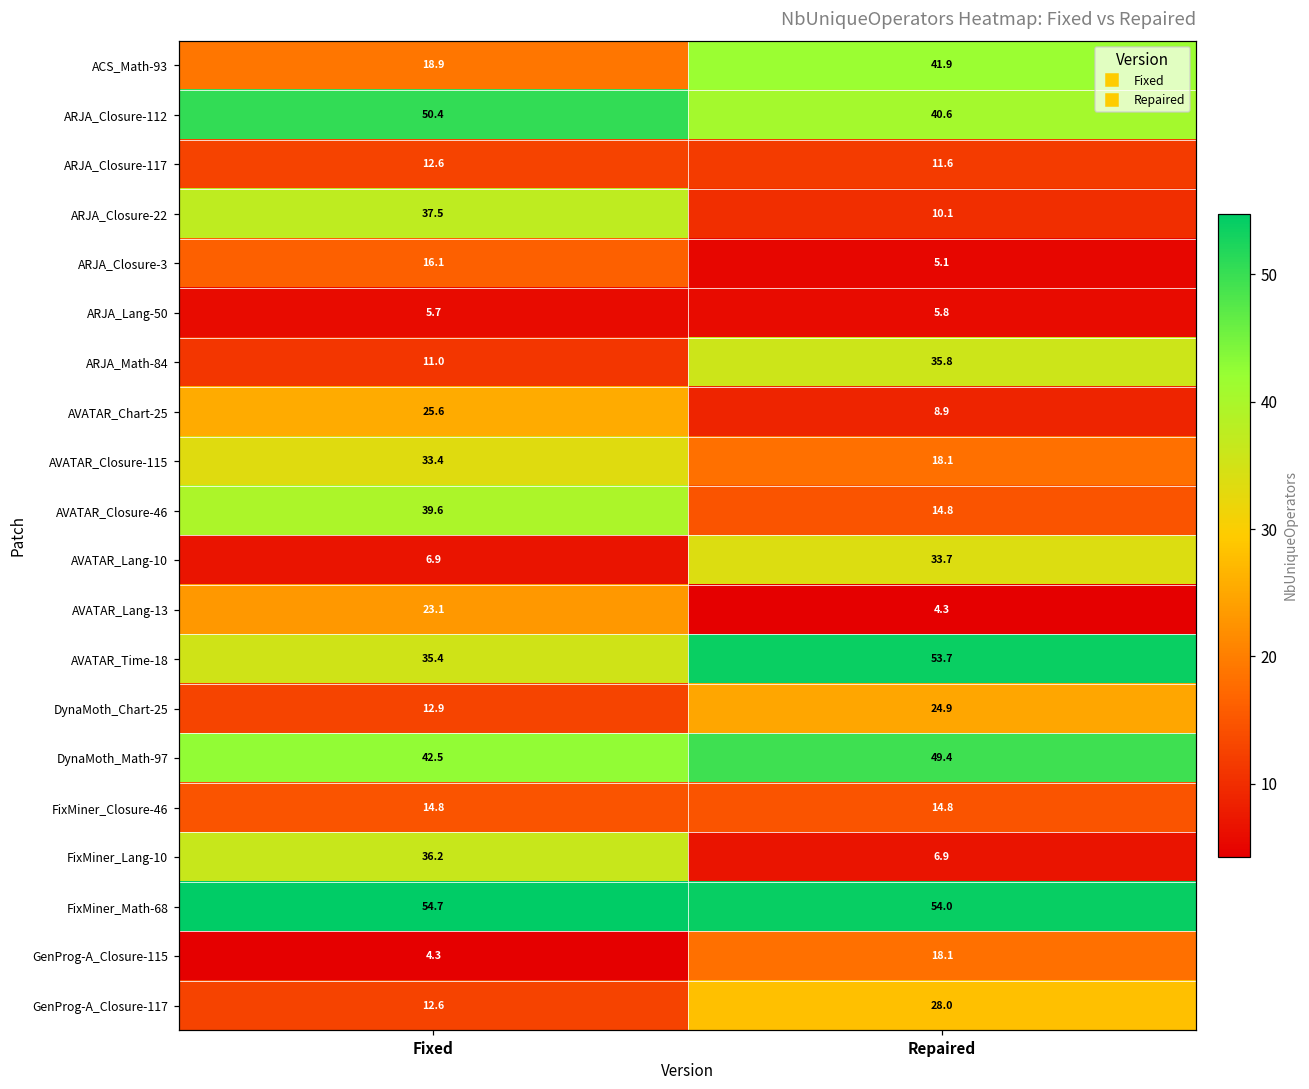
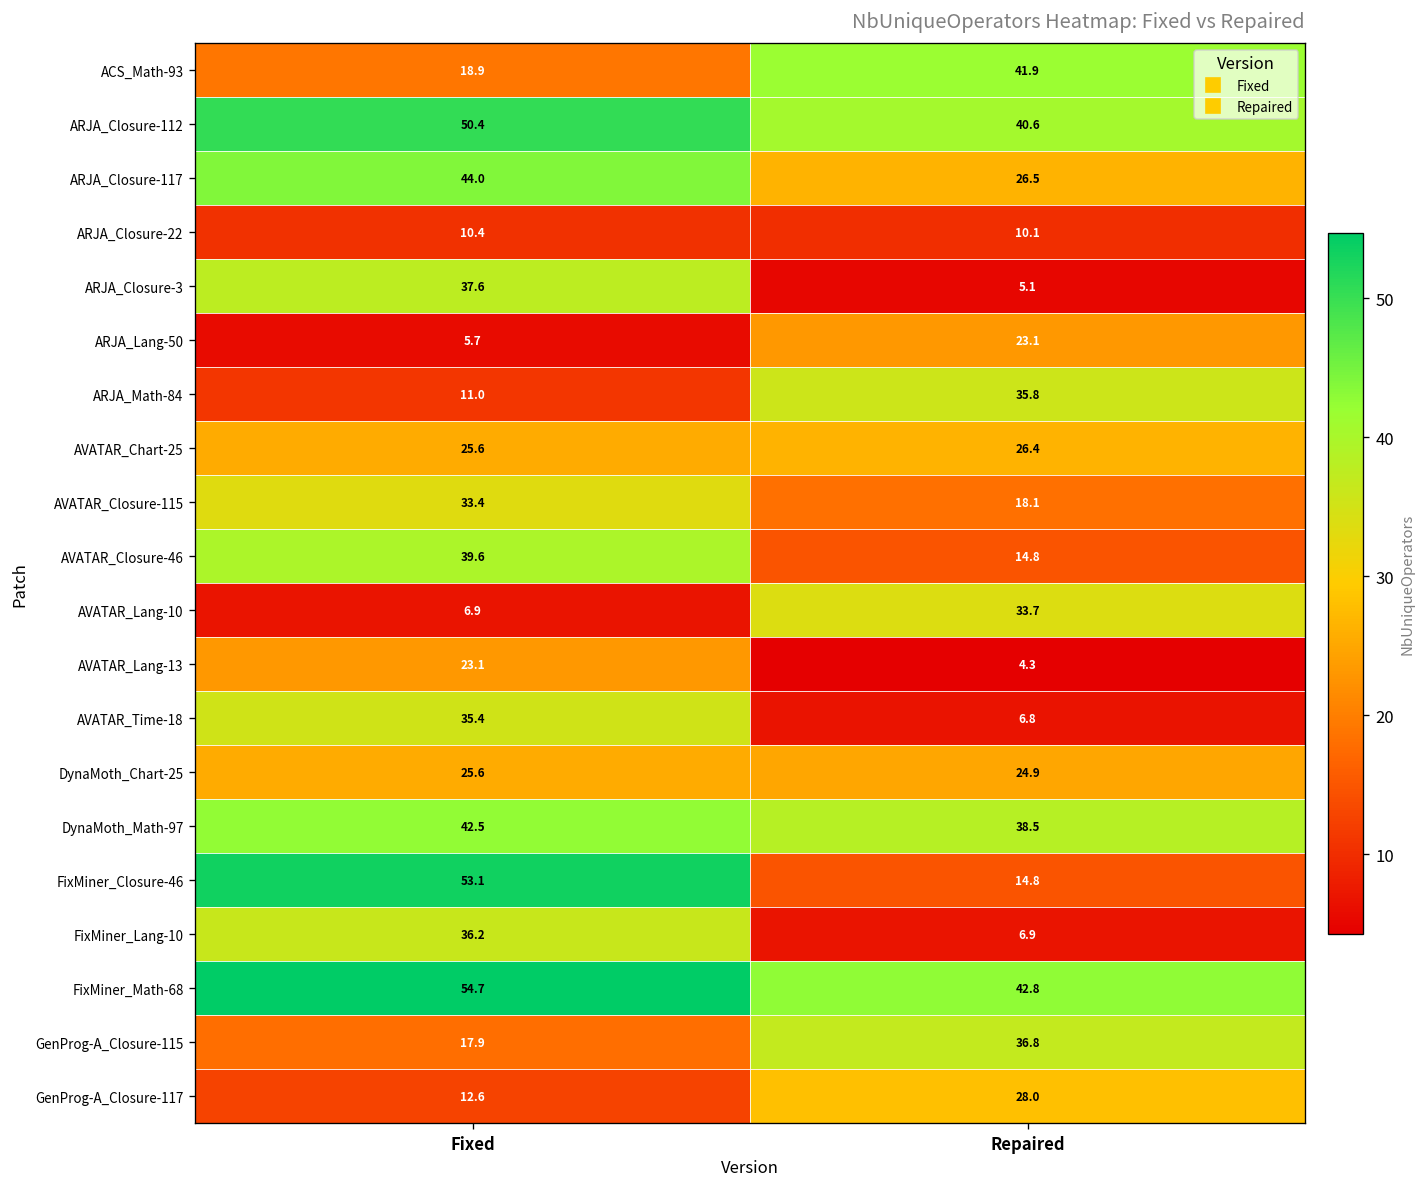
ARJA_Closure-117, Fixed: 12.6 -> 44.0
ARJA_Closure-117, Repaired: 11.6 -> 26.5
ARJA_Closure-22, Fixed: 37.5 -> 10.4
ARJA_Closure-3, Fixed: 16.1 -> 37.6
ARJA_Lang-50, Repaired: 5.8 -> 23.1
AVATAR_Chart-25, Repaired: 8.9 -> 26.4
AVATAR_Time-18, Repaired: 53.7 -> 6.8
DynaMoth_Chart-25, Fixed: 12.9 -> 25.6
DynaMoth_Math-97, Repaired: 49.4 -> 38.5
FixMiner_Closure-46, Fixed: 14.8 -> 53.1
FixMiner_Math-68, Repaired: 54.0 -> 42.8
GenProg-A_Closure-115, Fixed: 4.3 -> 17.9
GenProg-A_Closure-115, Repaired: 18.1 -> 36.8
